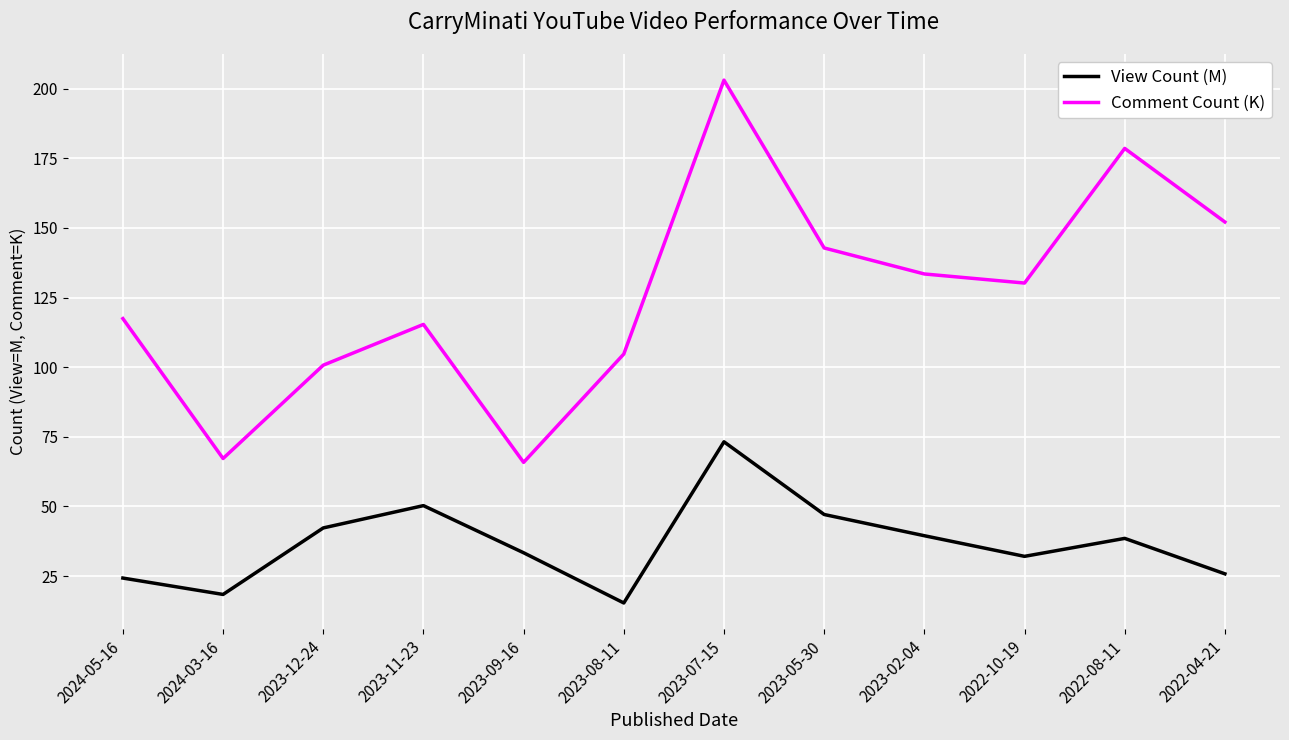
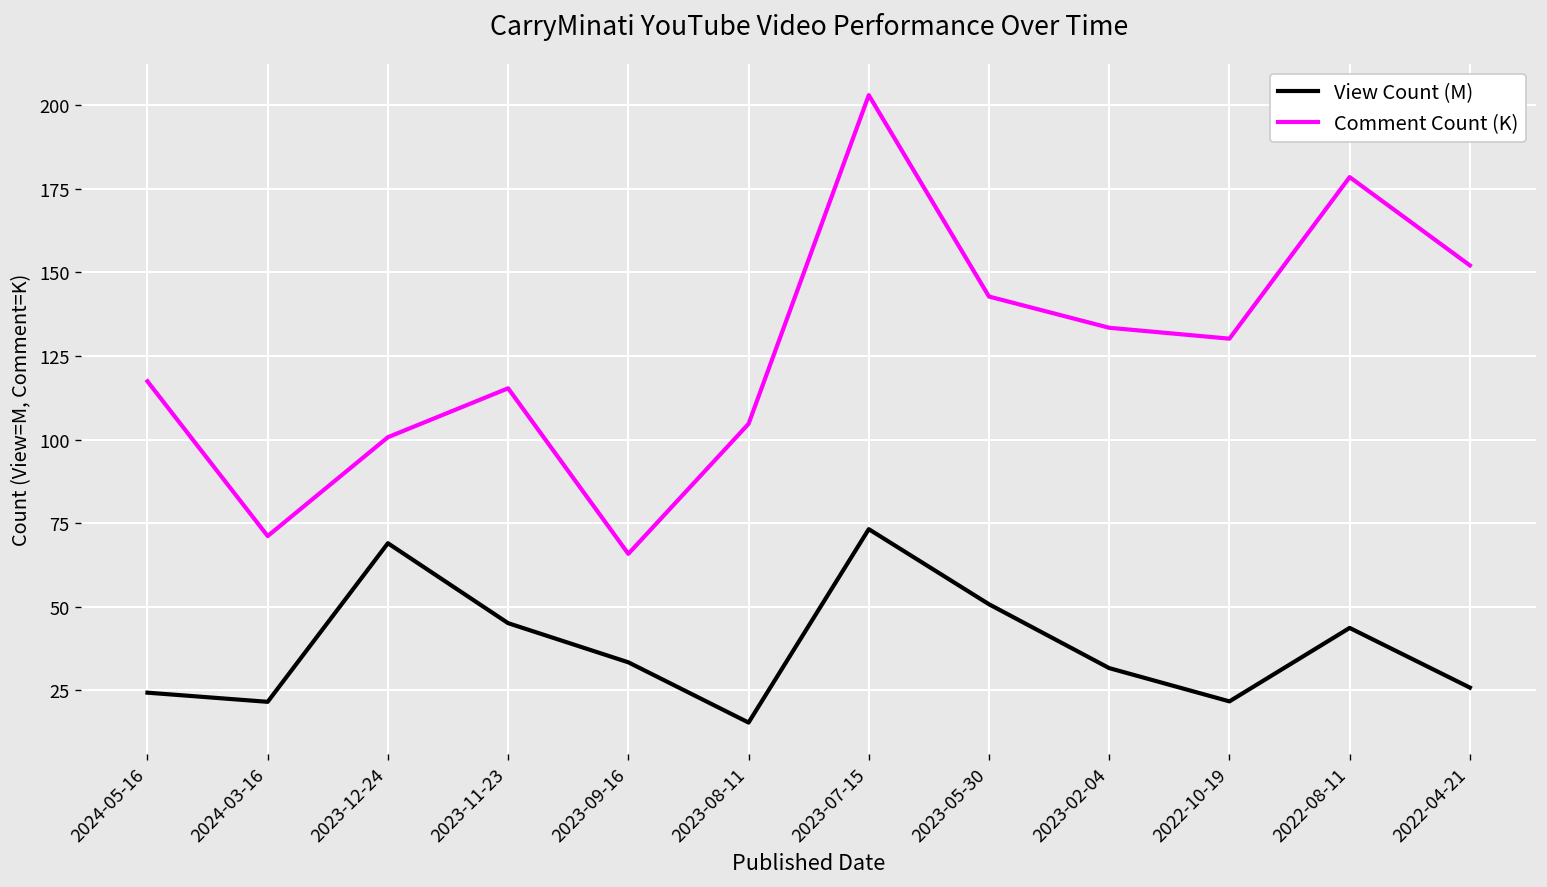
View Count (M), 2024-03-16: 18 -> 22
Comment Count (K), 2024-03-16: 67 -> 71
View Count (M), 2023-12-24: 42 -> 69
View Count (M), 2023-11-23: 50 -> 45
View Count (M), 2023-05-30: 47 -> 51
View Count (M), 2023-02-04: 39 -> 32
View Count (M), 2022-10-19: 32 -> 22
View Count (M), 2022-08-11: 39 -> 44
